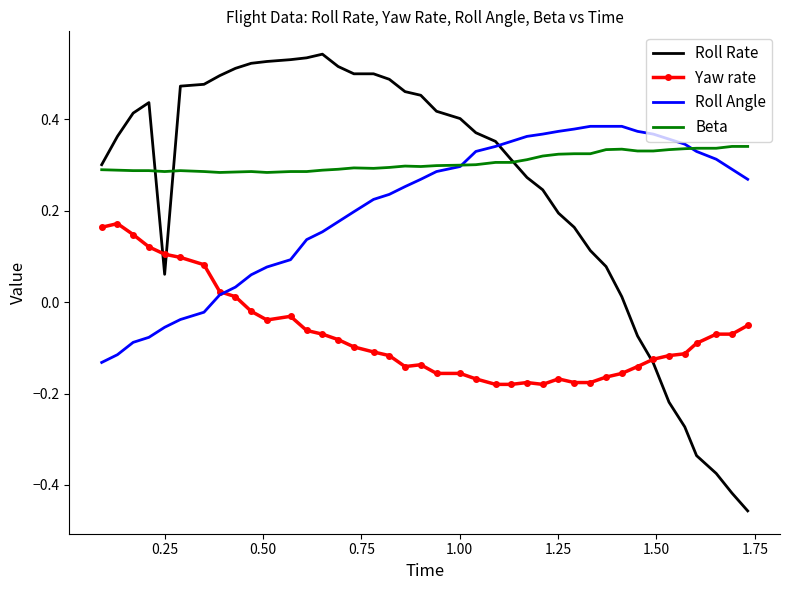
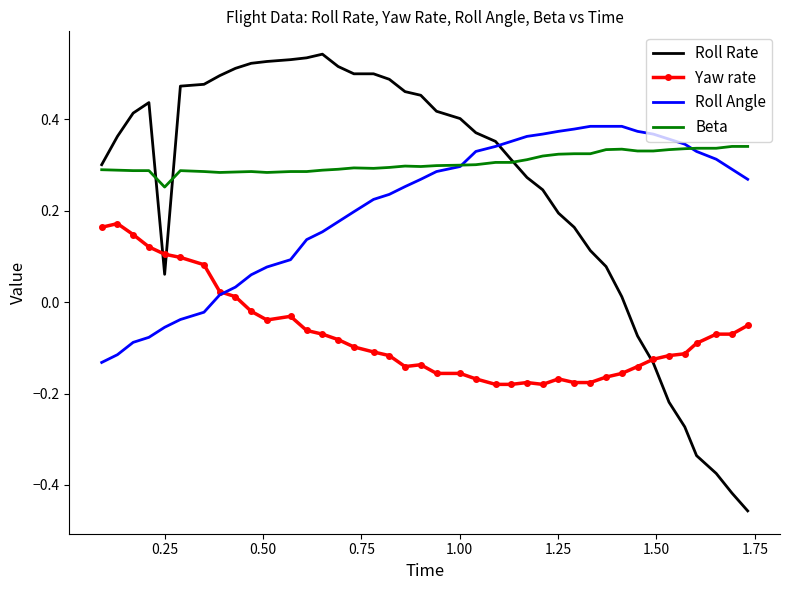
Beta, 0.25: 0.29 -> 0.25
